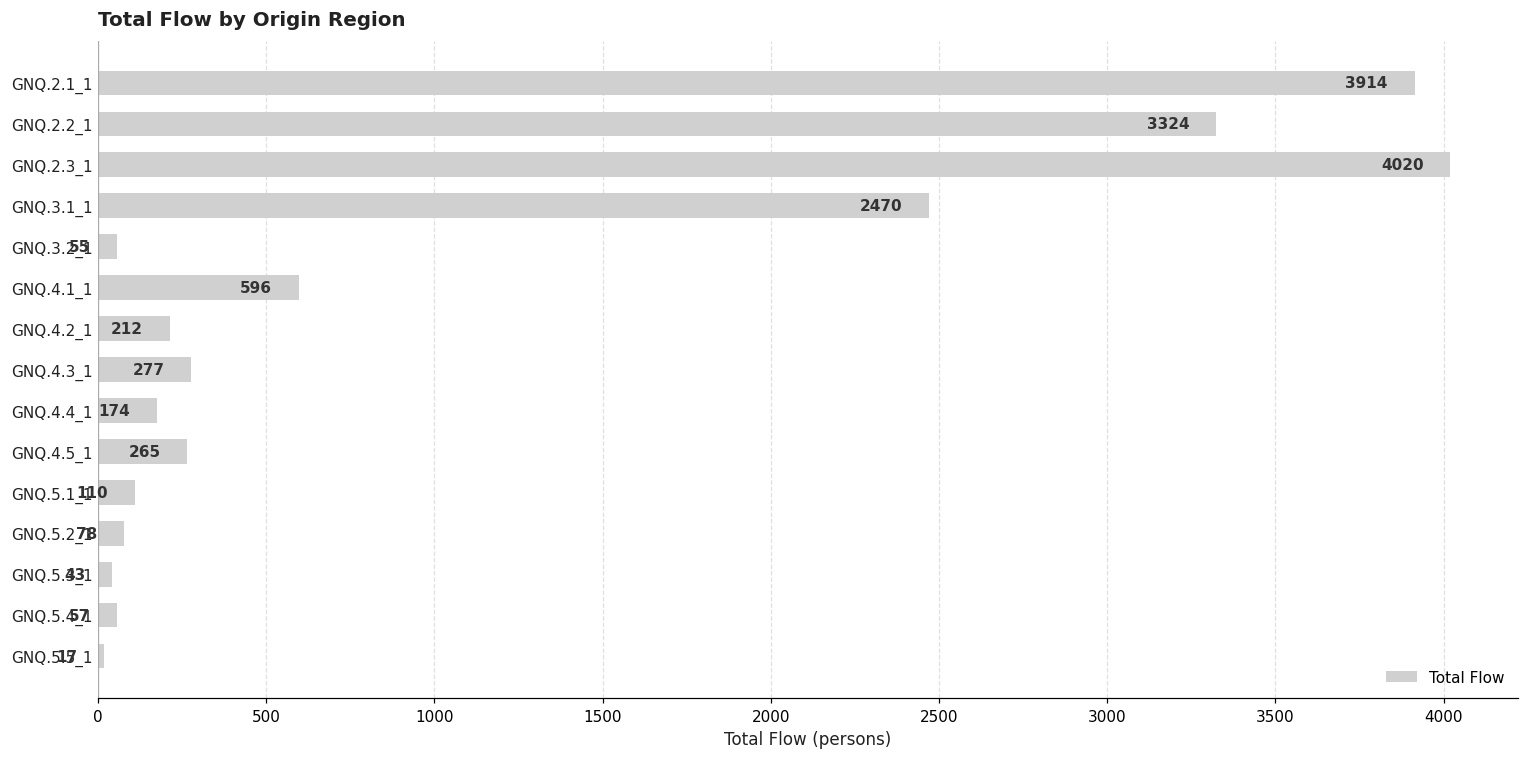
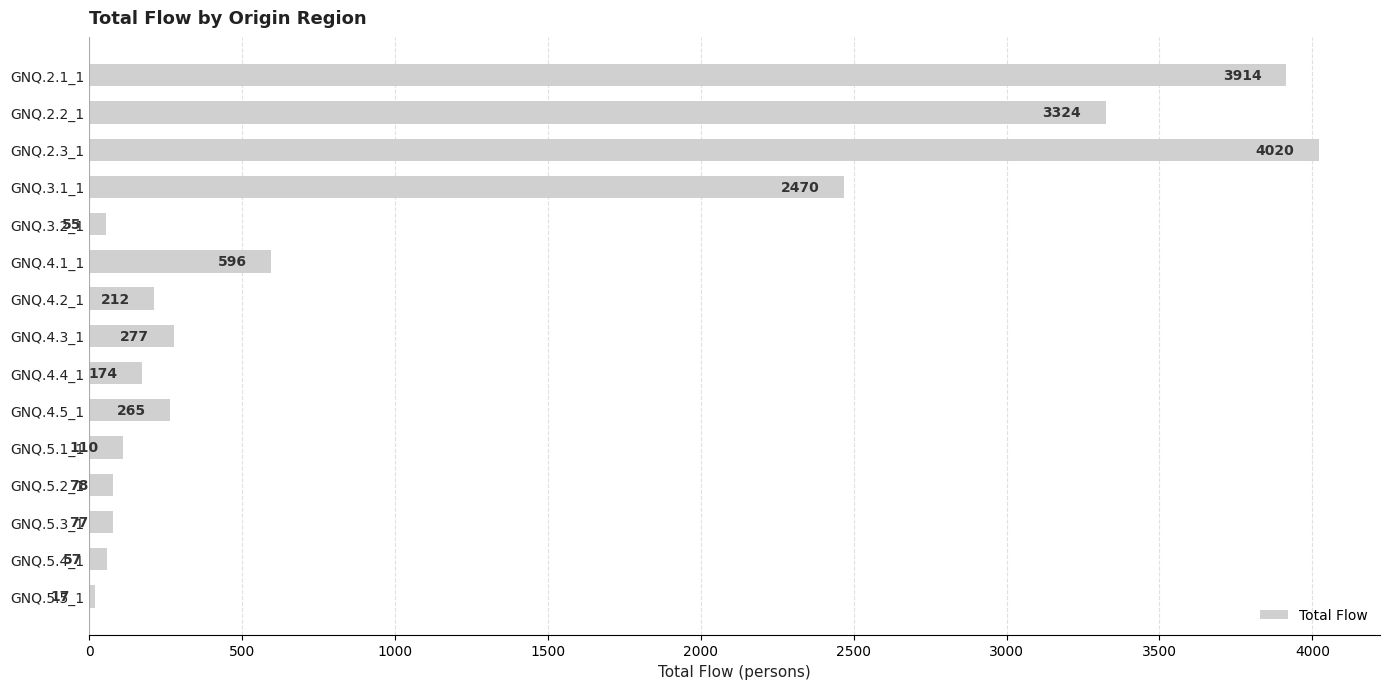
GNQ.5.3_1: 43 -> 77
